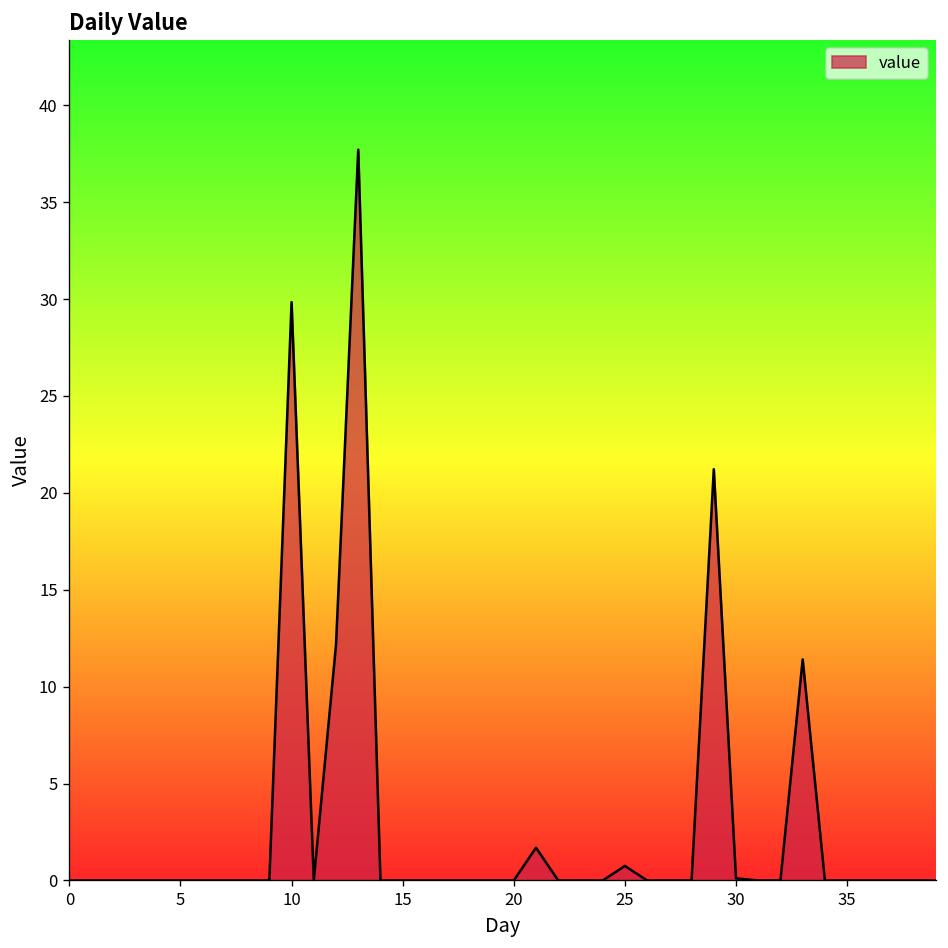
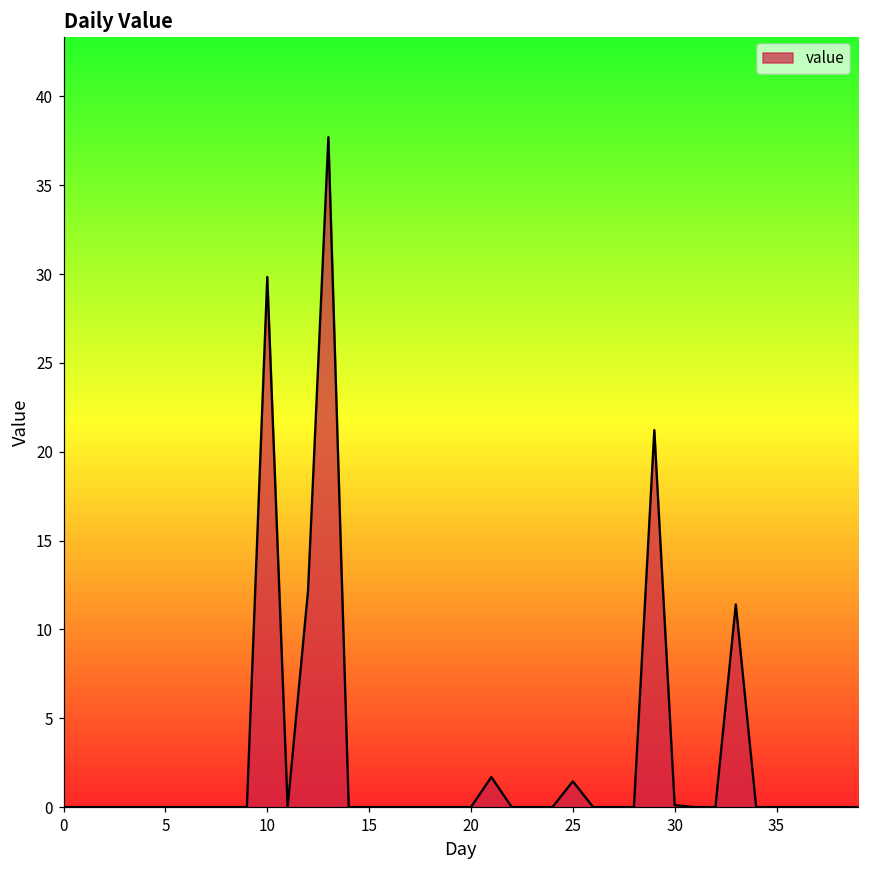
25: 0.8 -> 1.5
